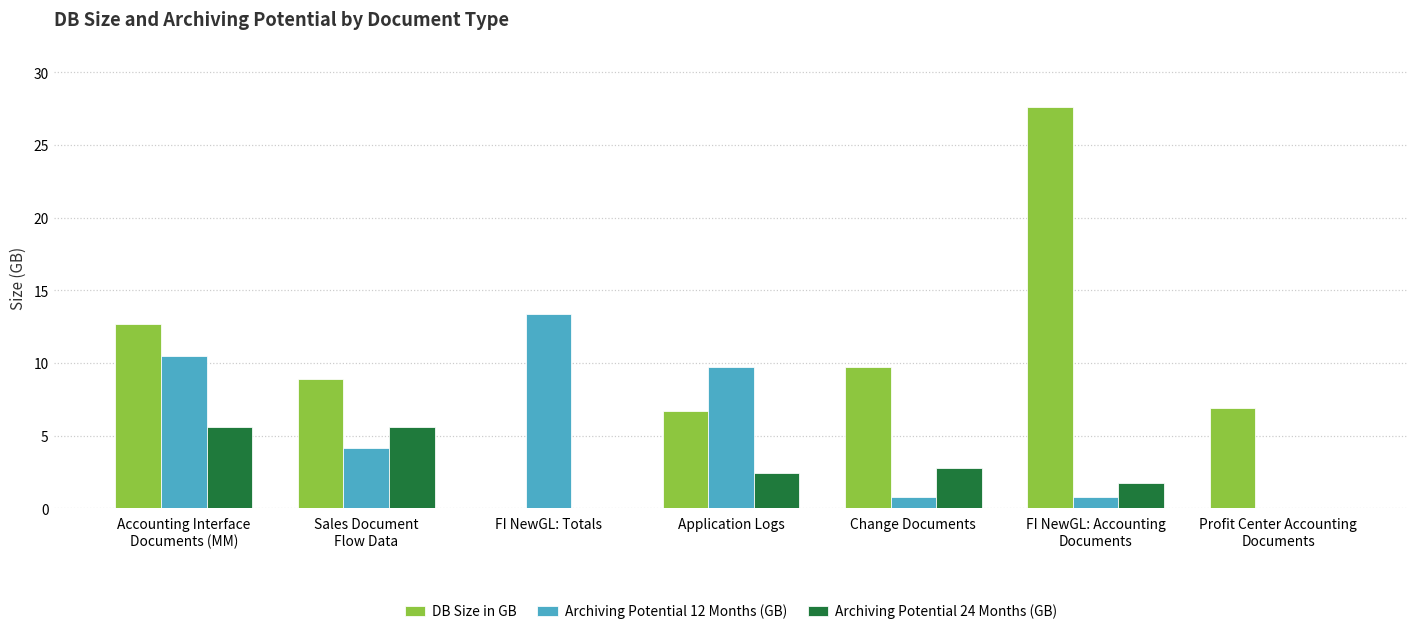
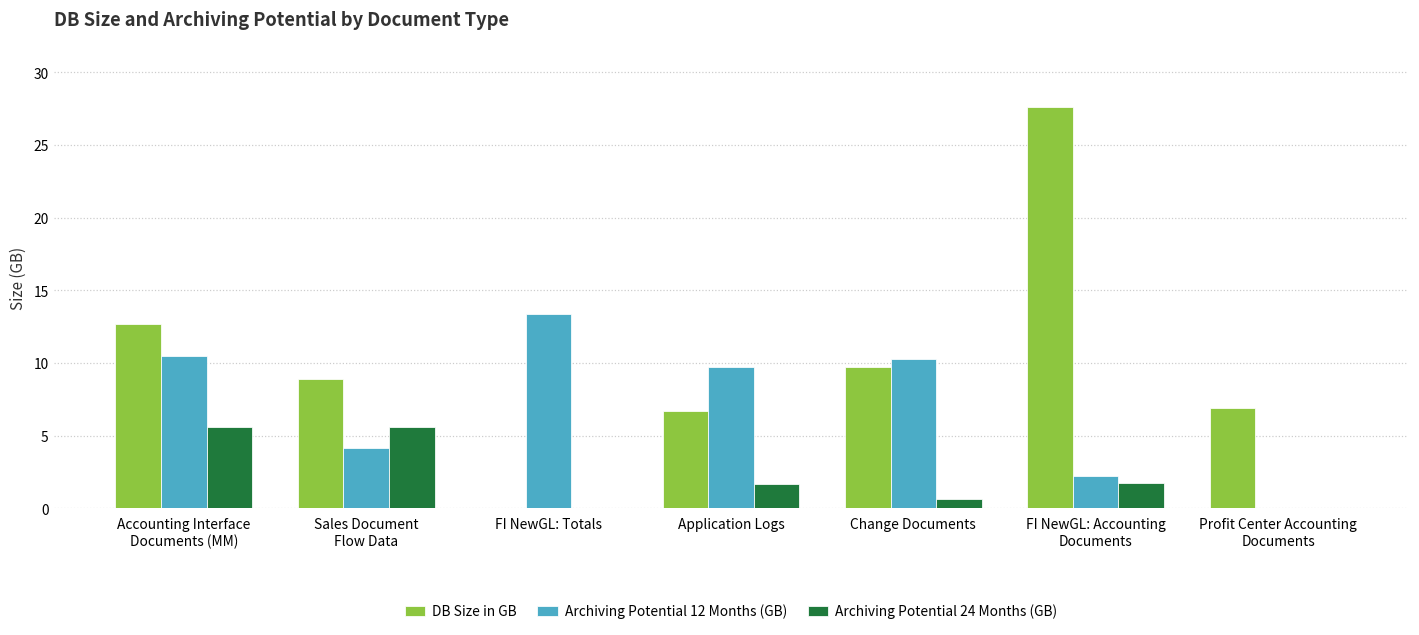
Archiving Potential 24 Months (GB), Application Logs: 2.4 -> 1.7
Archiving Potential 12 Months (GB), Change Documents: 0.8 -> 10.3
Archiving Potential 24 Months (GB), Change Documents: 2.8 -> 0.7
Archiving Potential 12 Months (GB), FI NewGL: Accounting Documents: 0.8 -> 2.2
